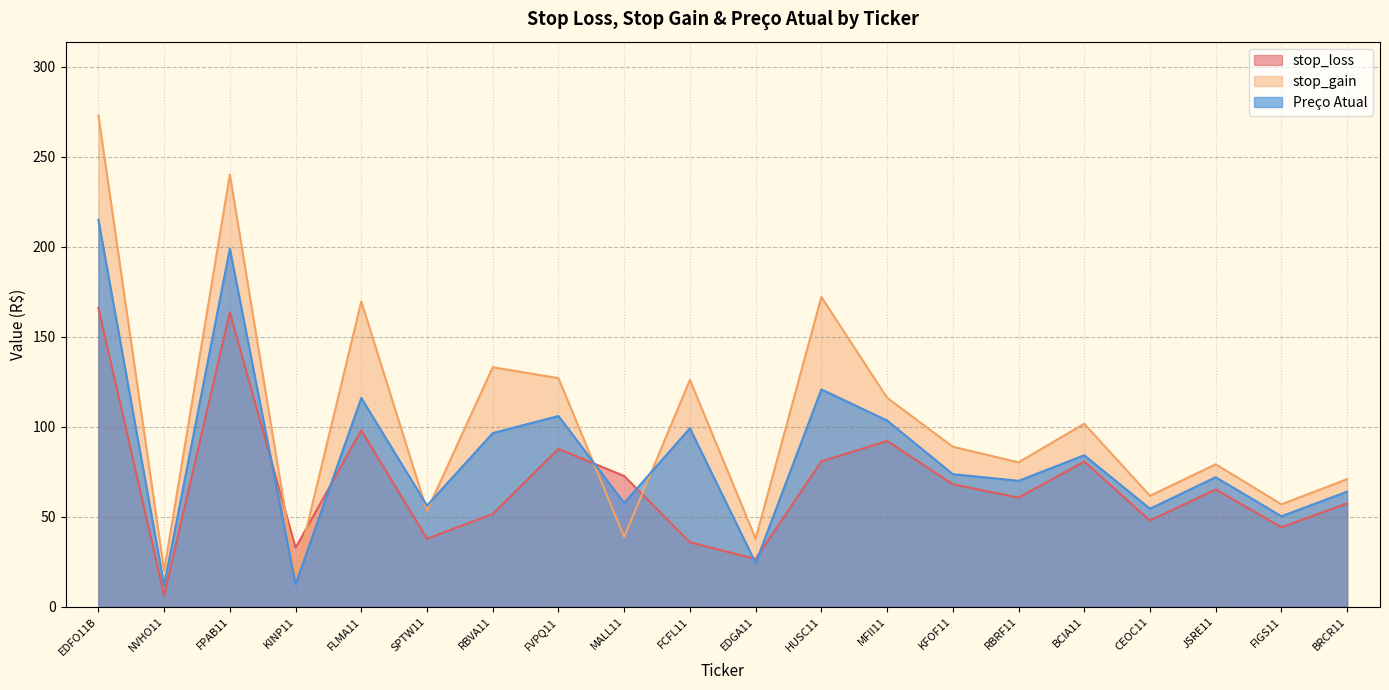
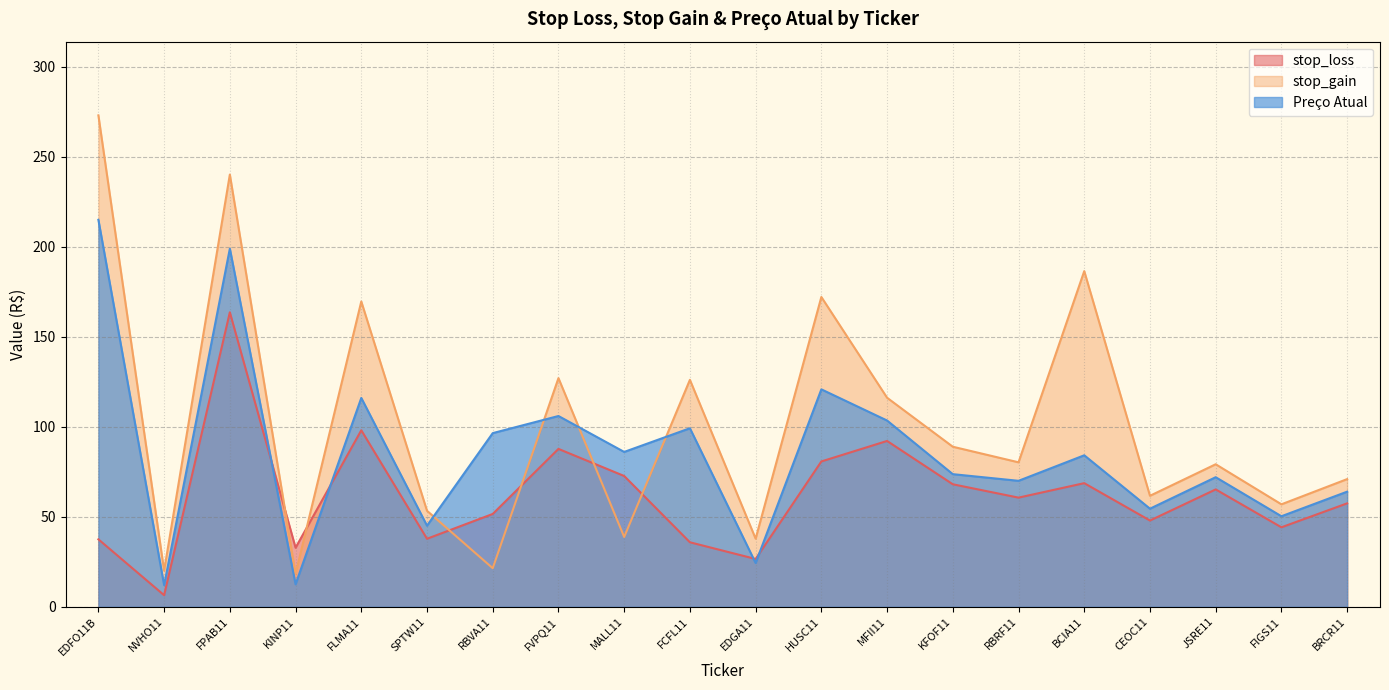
stop_loss, EDFO11B: 166 -> 38
Preço Atual, SPTW11: 56 -> 45
stop_gain, RBVA11: 133 -> 21
Preço Atual, MALL11: 58 -> 86
stop_loss, BCIA11: 81 -> 69
stop_gain, BCIA11: 102 -> 187
